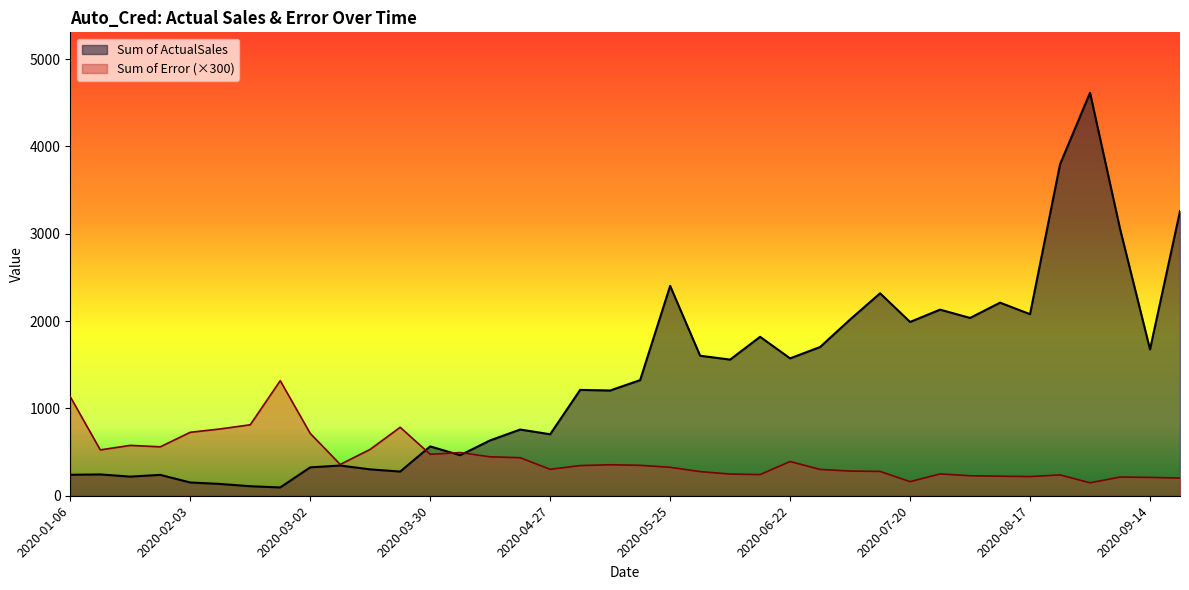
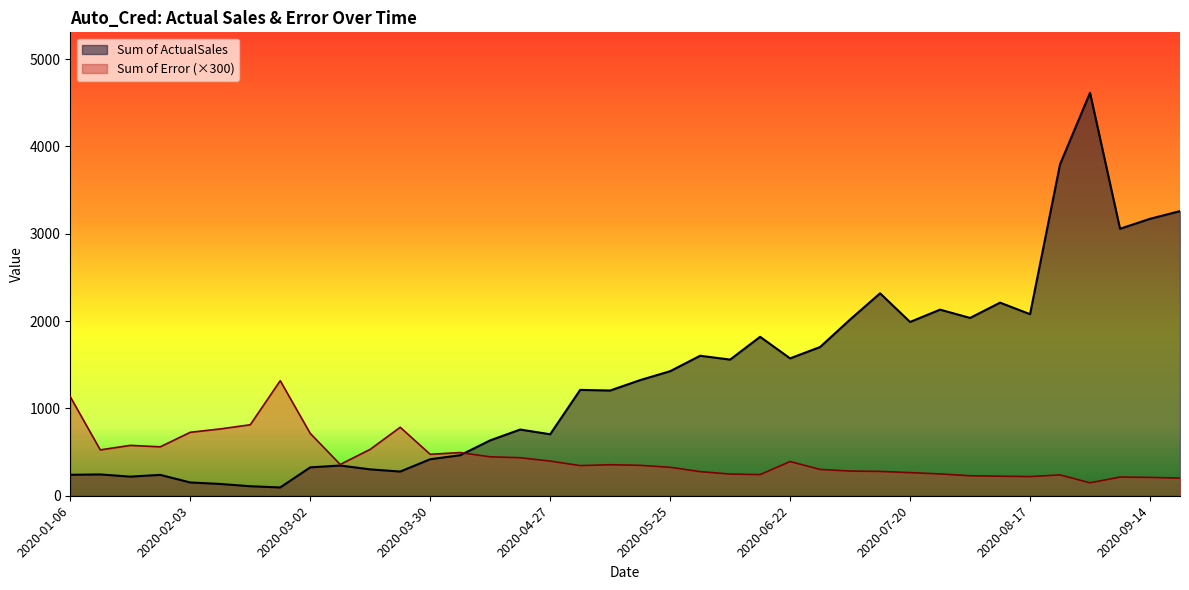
Sum of ActualSales, 2020-03-30: 600 -> 400
Sum of Error (×300), 2020-04-27: 300 -> 400
Sum of ActualSales, 2020-05-25: 2400 -> 1400
Sum of Error (×300), 2020-07-20: 200 -> 300
Sum of ActualSales, 2020-09-14: 1700 -> 3200
